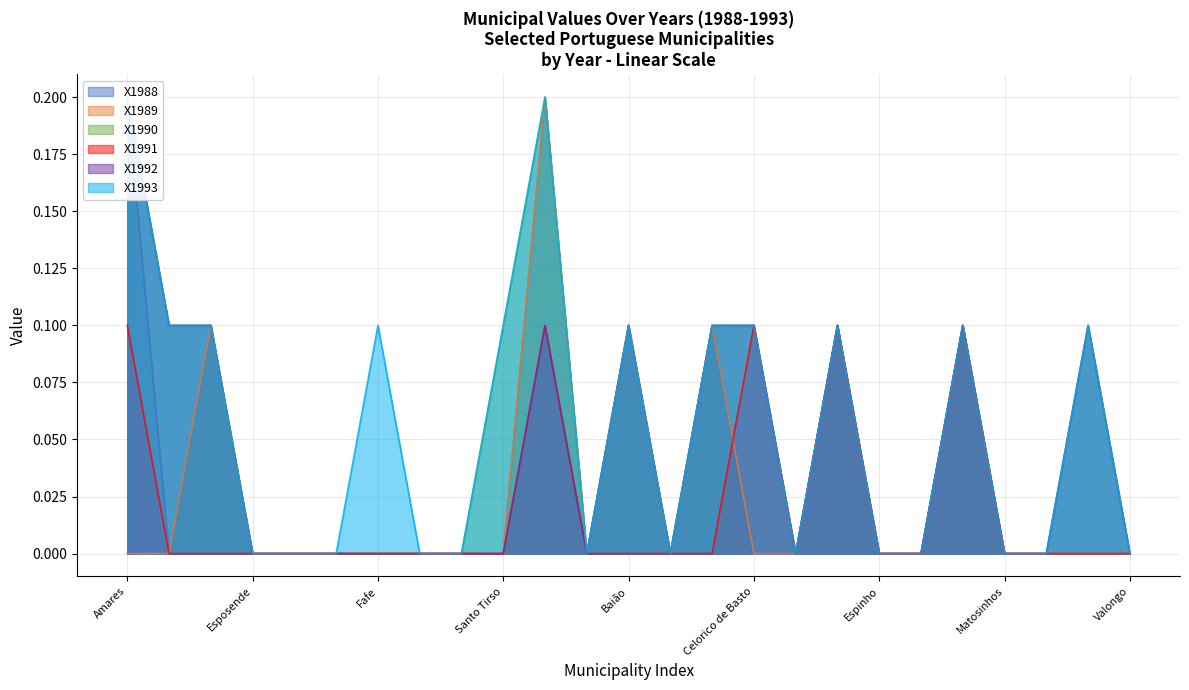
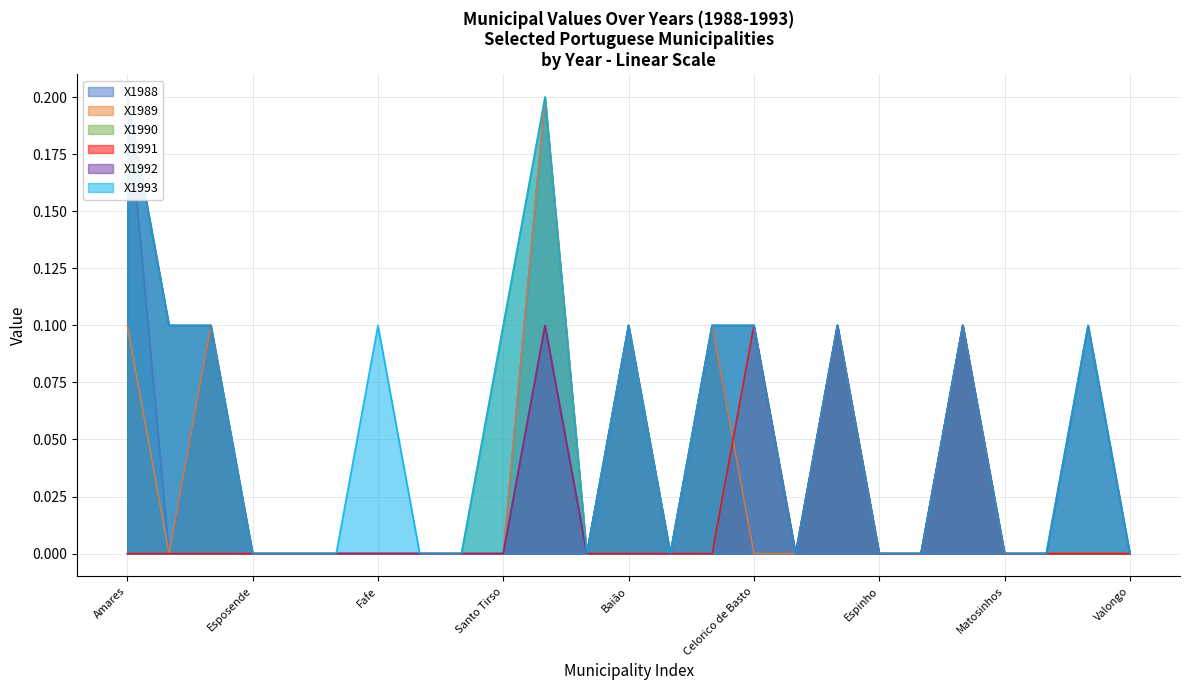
X1989, Amares: 0.0 -> 0.1
X1991, Amares: 0.1 -> 0.0
